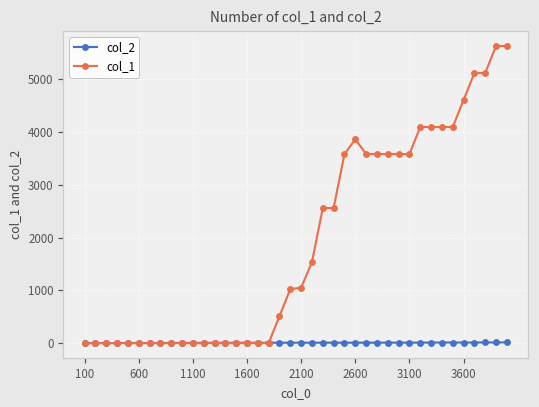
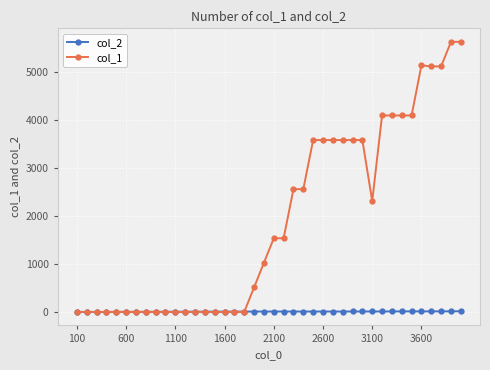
col_1, 2100: 1000 -> 1500
col_1, 2600: 3900 -> 3600
col_1, 3100: 3600 -> 2300
col_1, 3600: 4600 -> 5100
